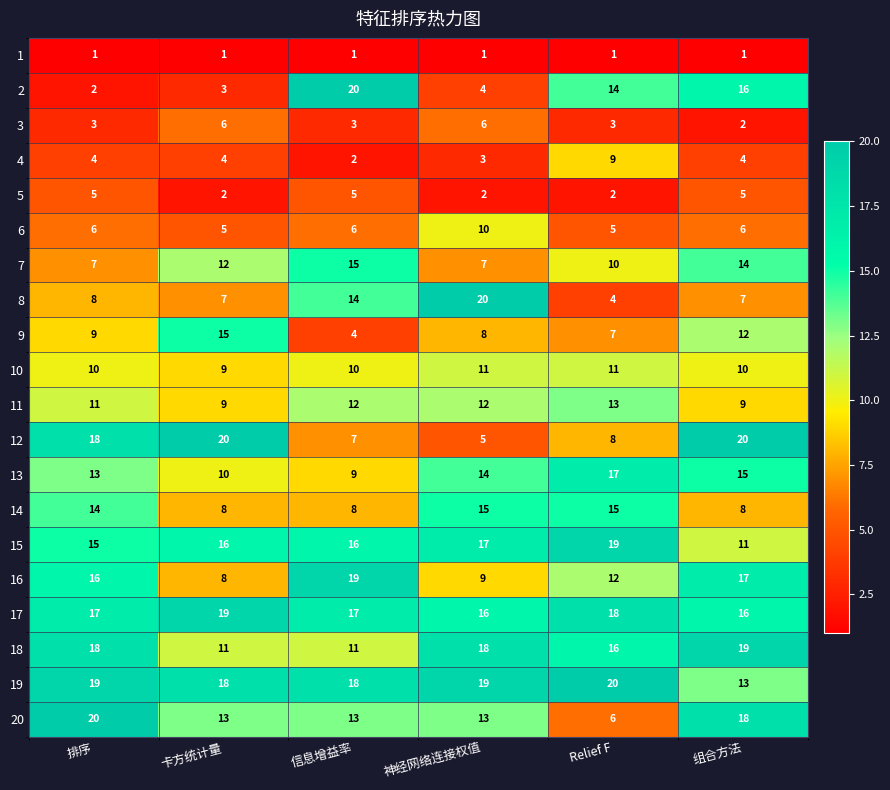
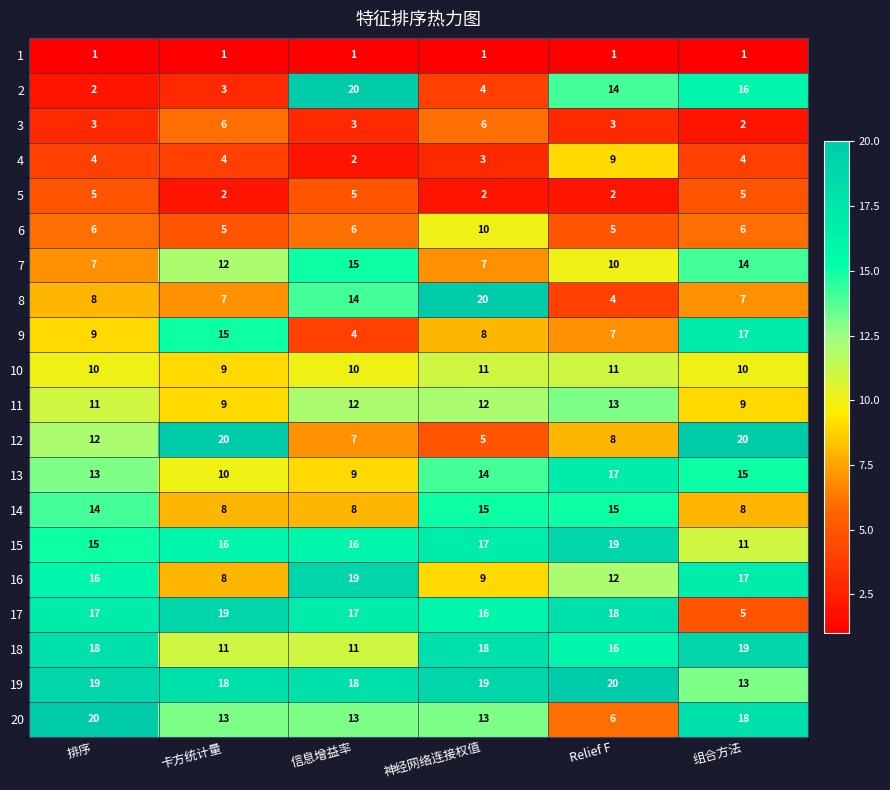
9, 组合方法: 12 -> 17
12, 排序: 18 -> 12
17, 组合方法: 16 -> 5
